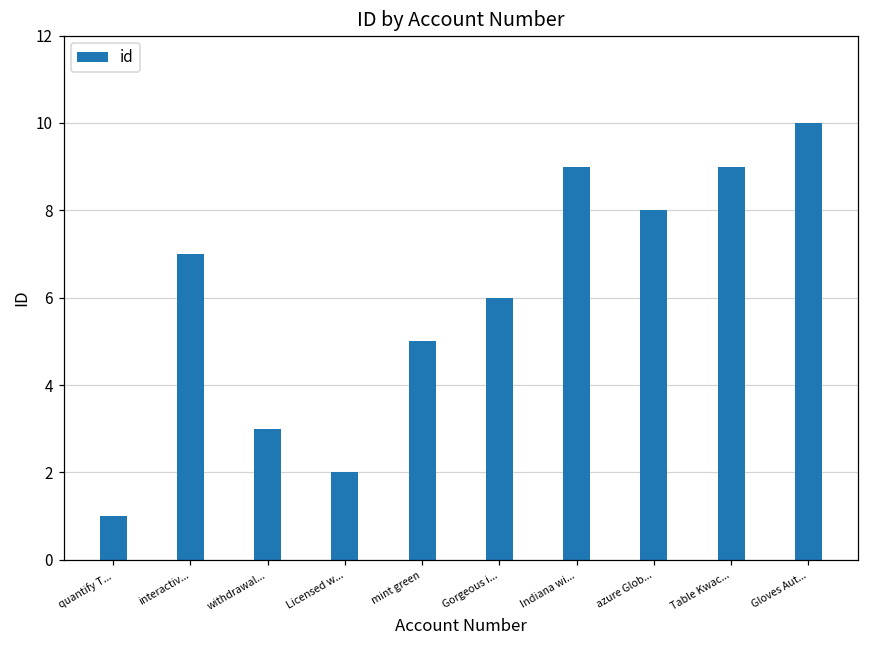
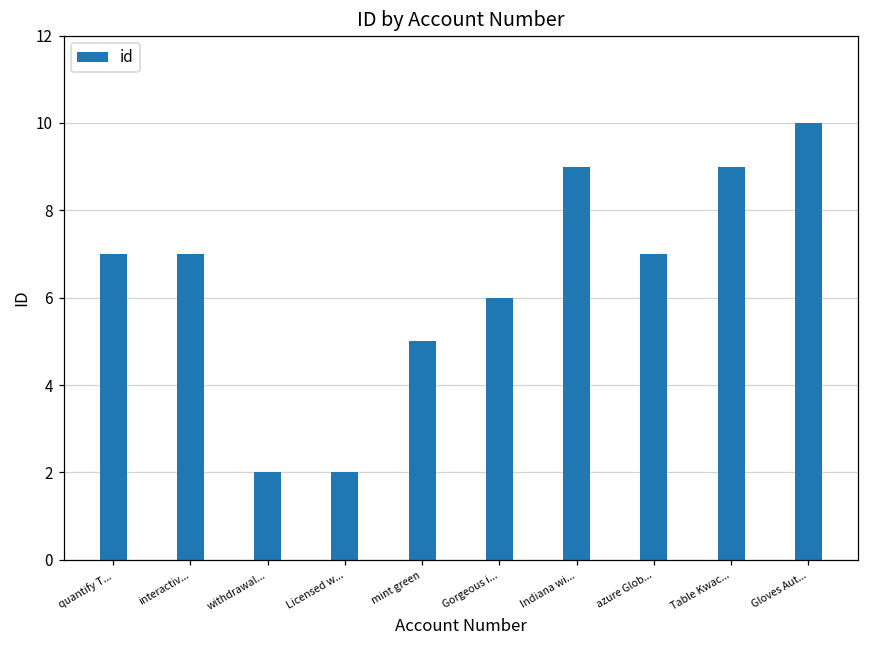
quantify T...: 1 -> 7
withdrawal...: 3 -> 2
azure Glob...: 8 -> 7
